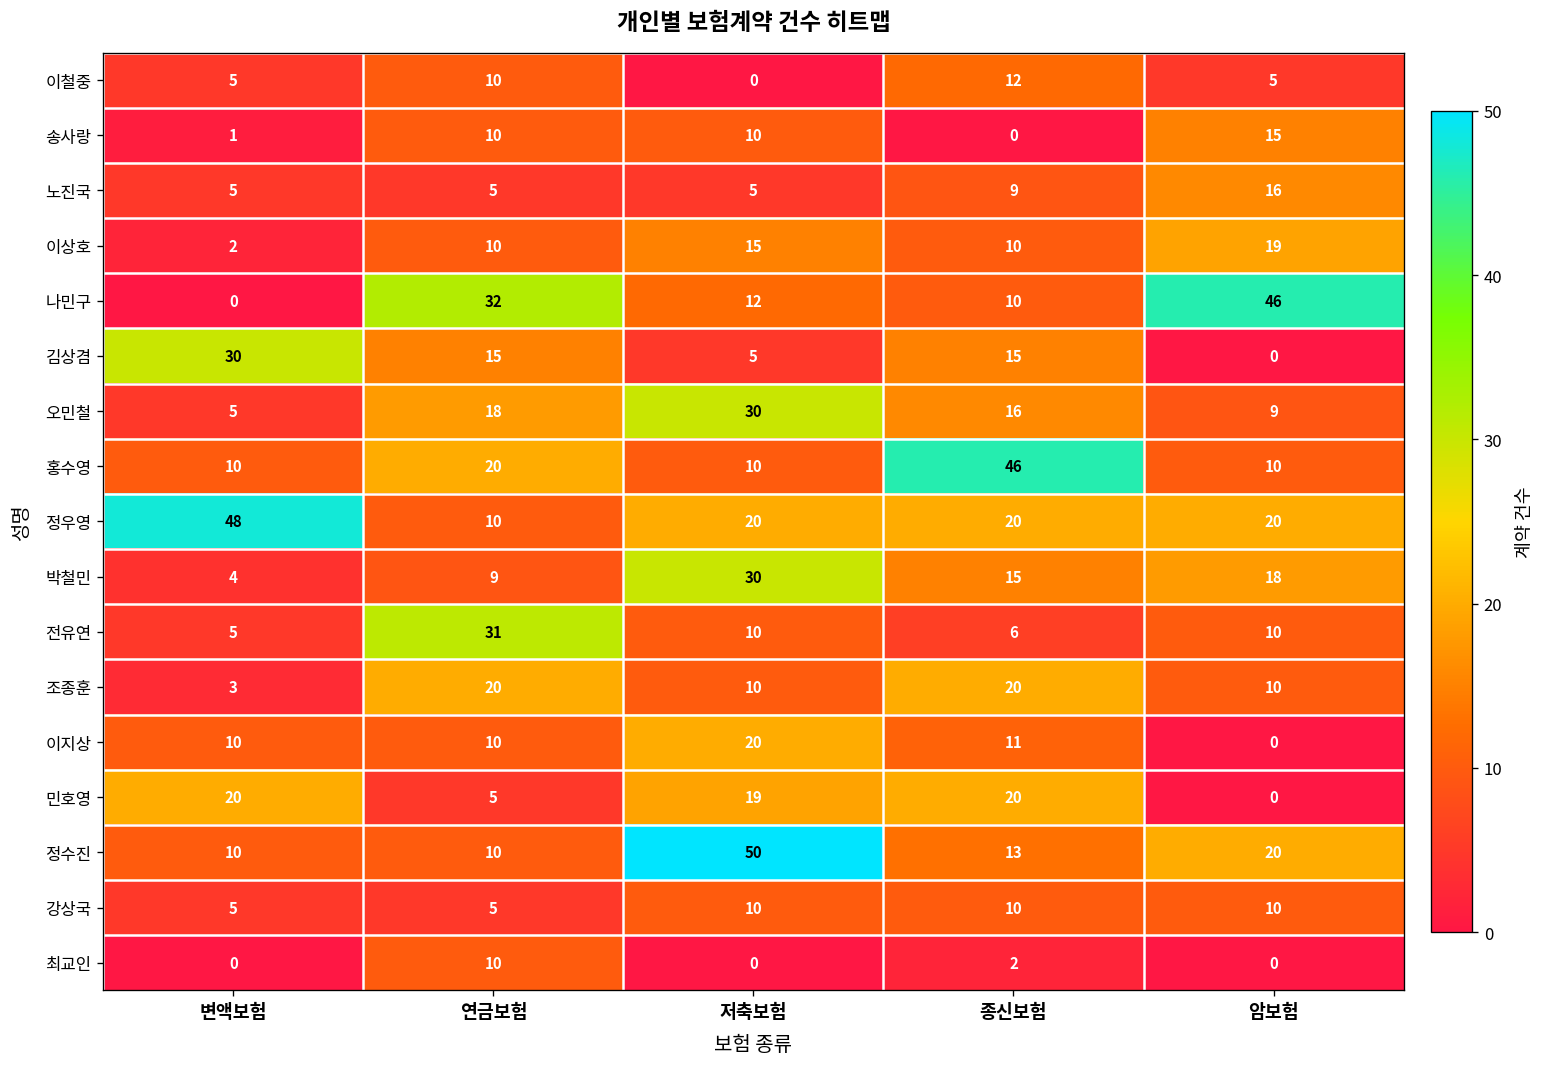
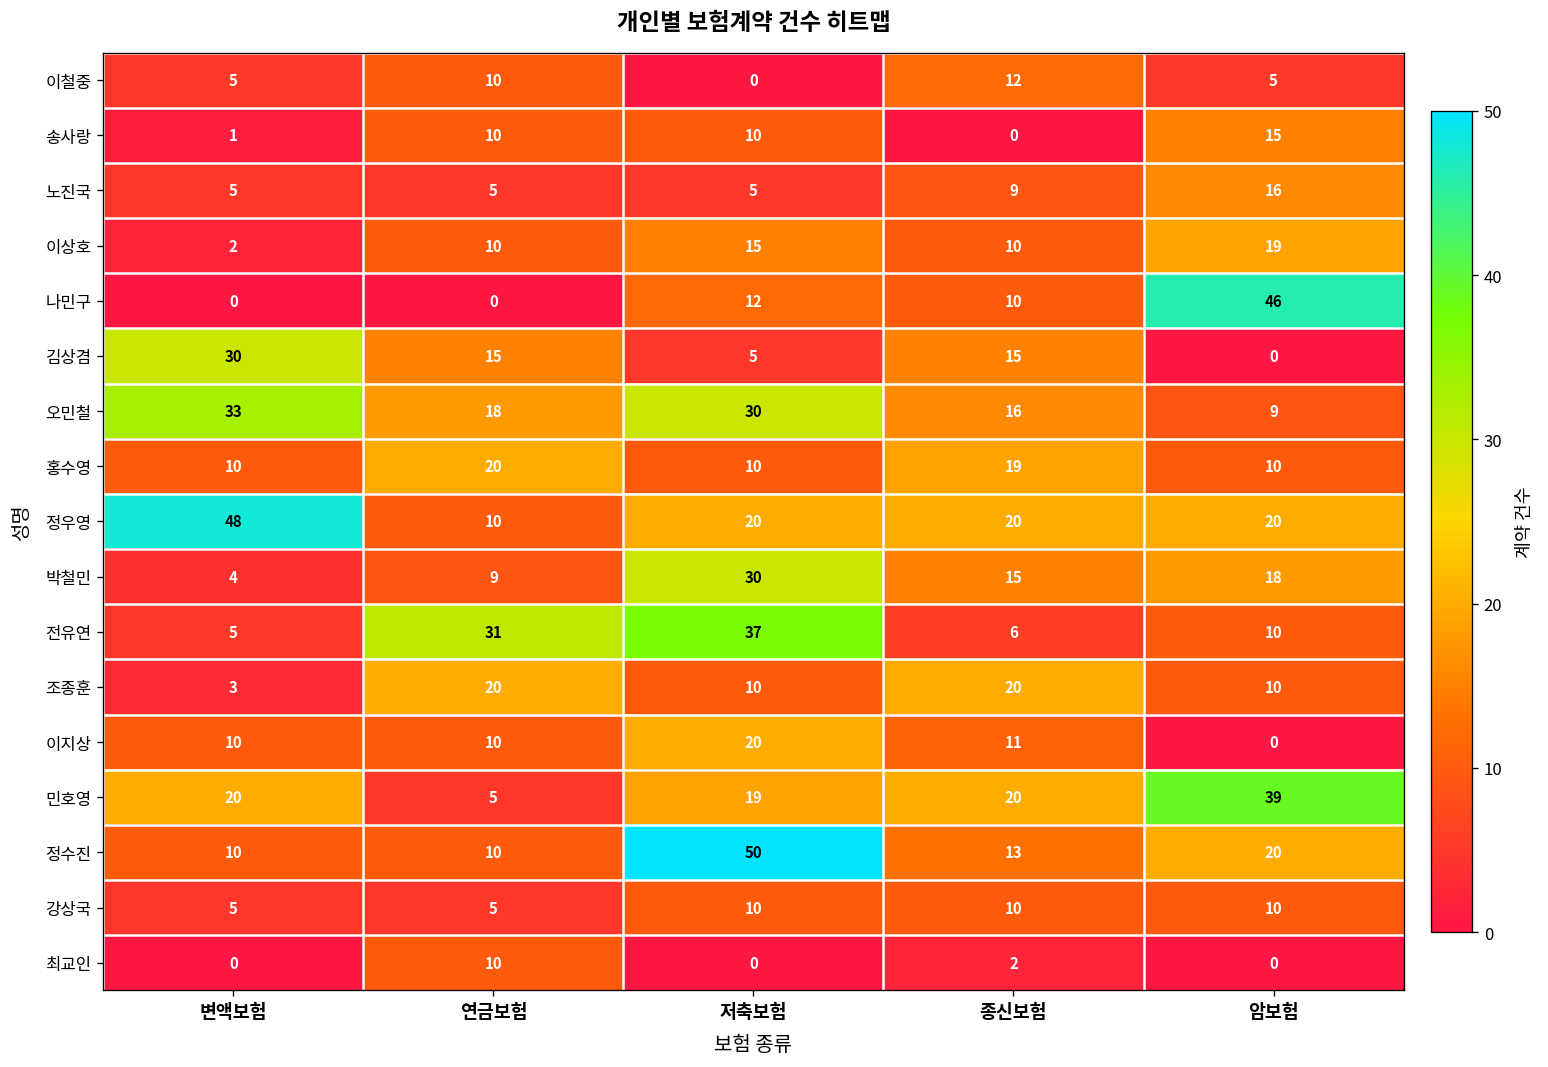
나민구, 연금보험: 32 -> 0
오민철, 변액보험: 5 -> 33
홍수영, 종신보험: 46 -> 19
전유연, 저축보험: 10 -> 37
민호영, 암보험: 0 -> 39
